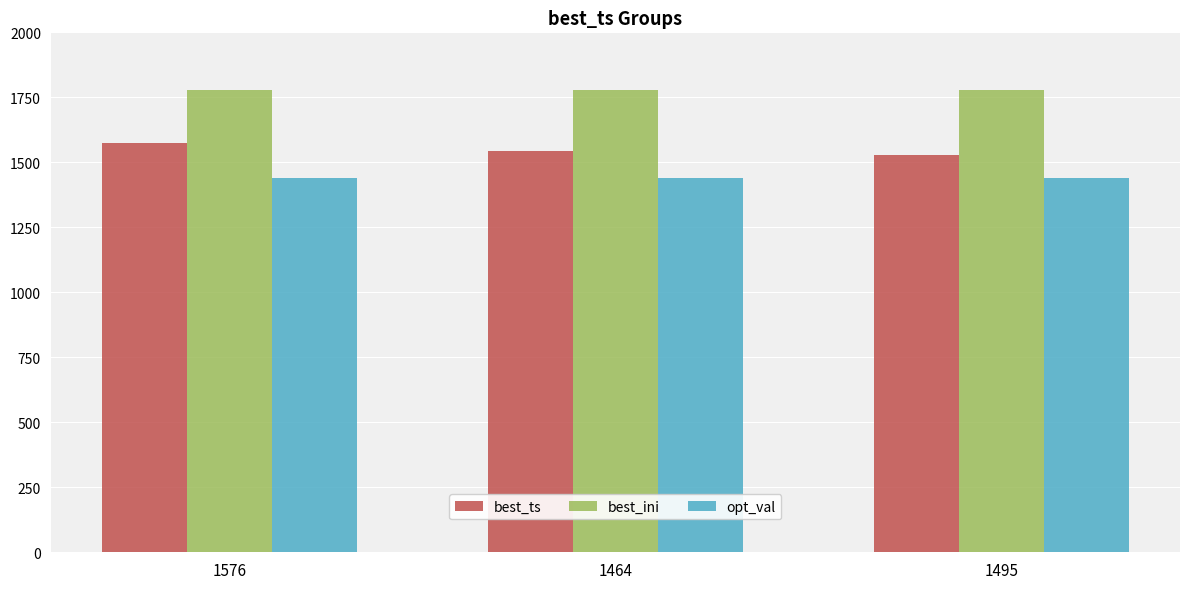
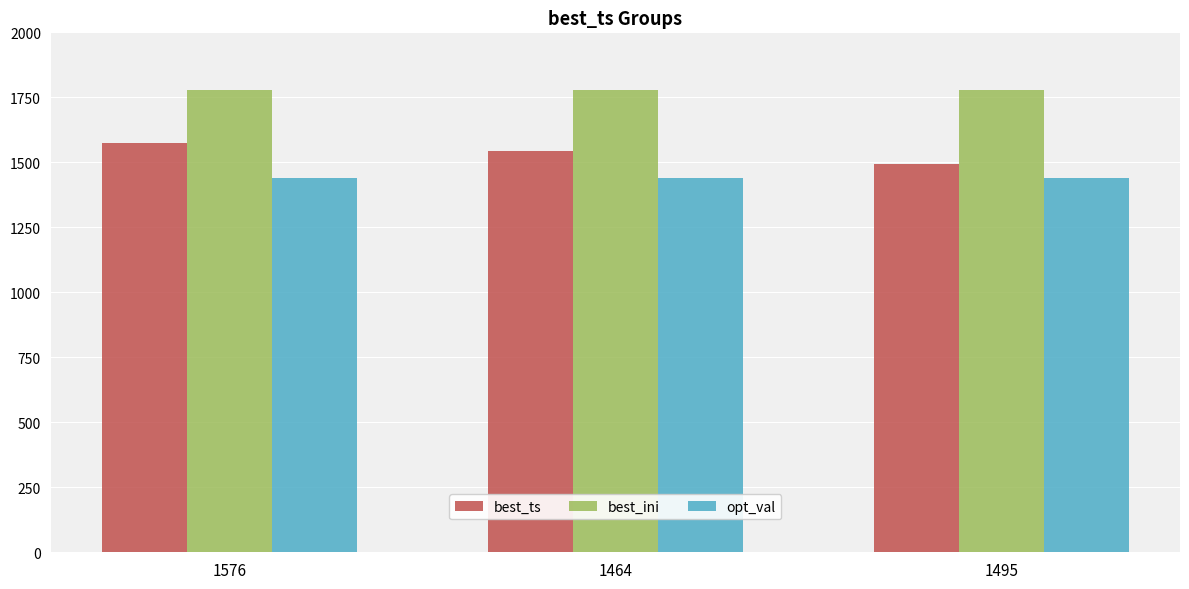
best_ts, 1495: 1530 -> 1500
